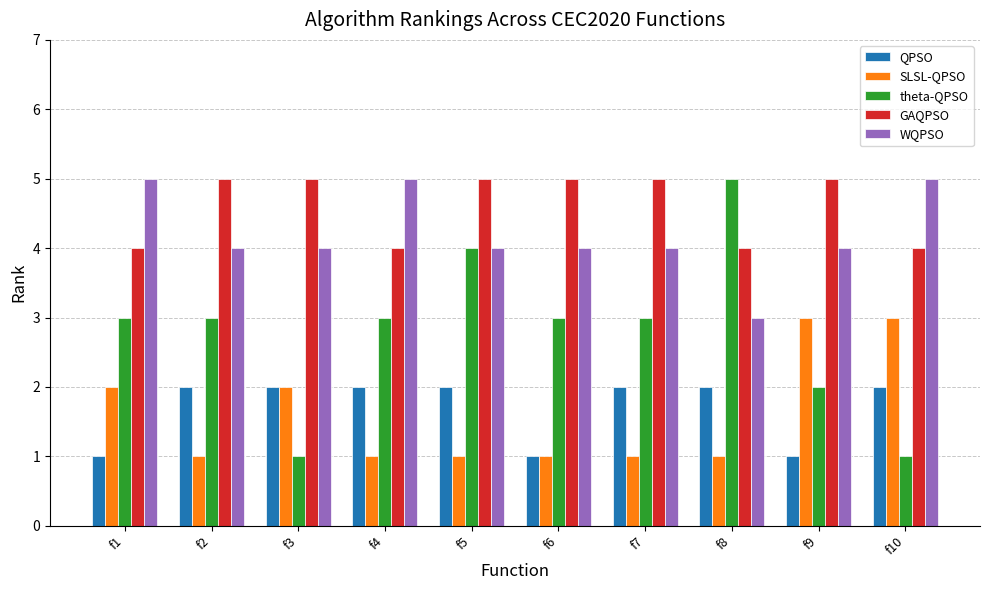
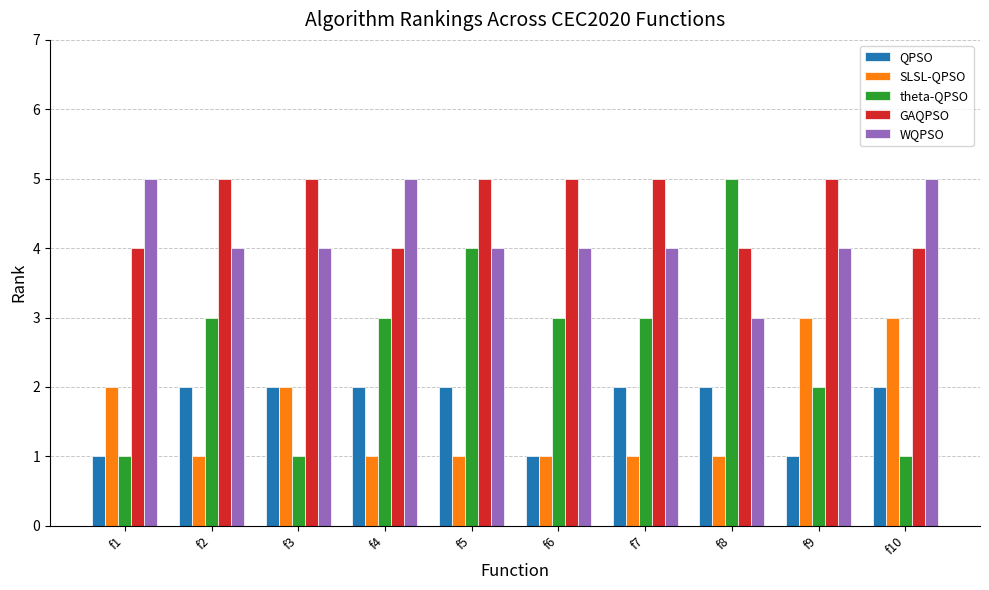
theta-QPSO, f1: 3 -> 1
